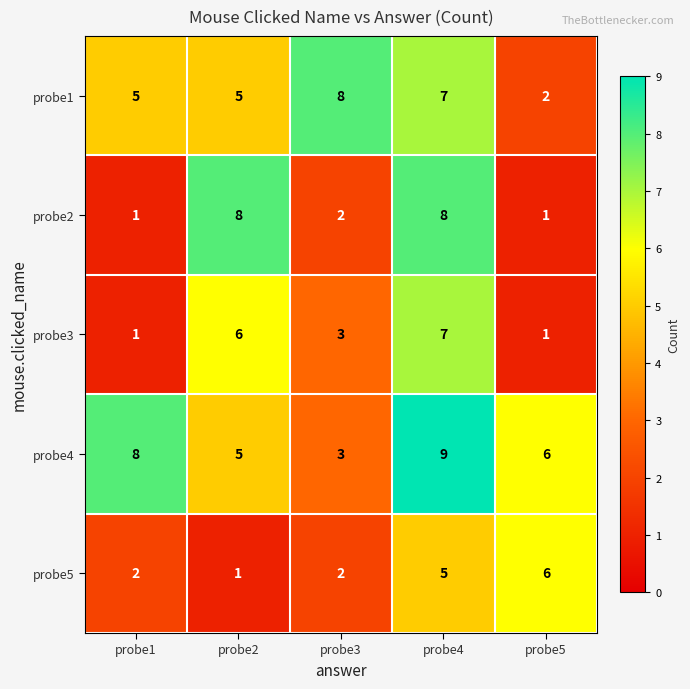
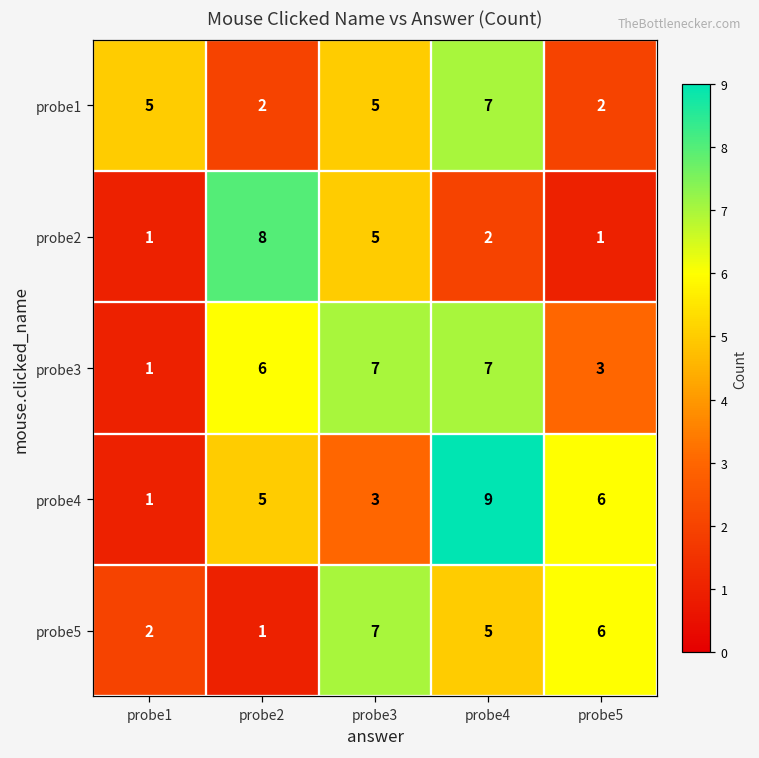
probe1, probe2: 5 -> 2
probe1, probe3: 8 -> 5
probe2, probe3: 2 -> 5
probe2, probe4: 8 -> 2
probe3, probe3: 3 -> 7
probe3, probe5: 1 -> 3
probe4, probe1: 8 -> 1
probe5, probe3: 2 -> 7
